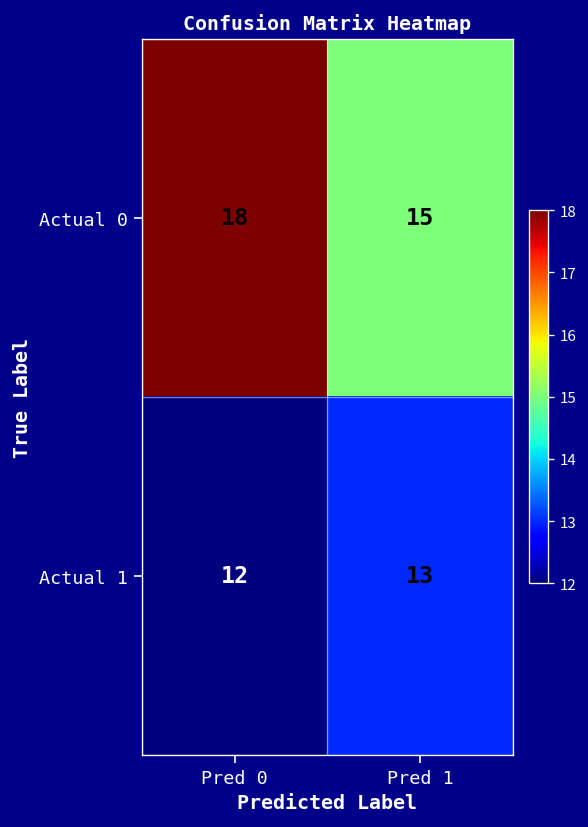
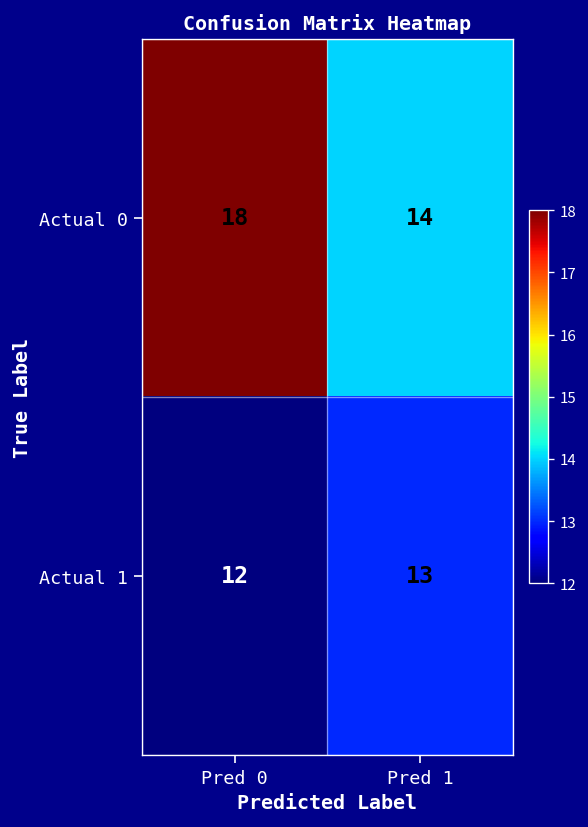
Actual 0, Pred 1: 15 -> 14
